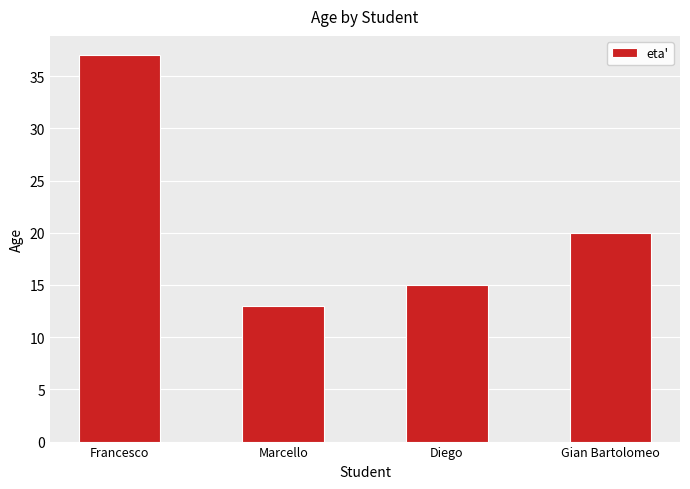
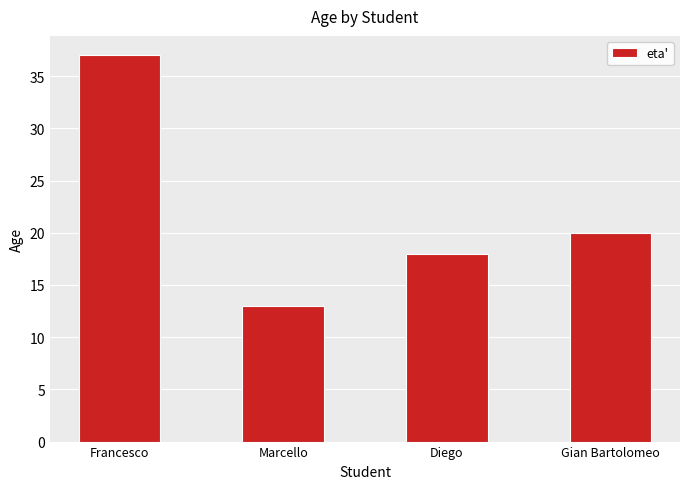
Diego: 15 -> 18
